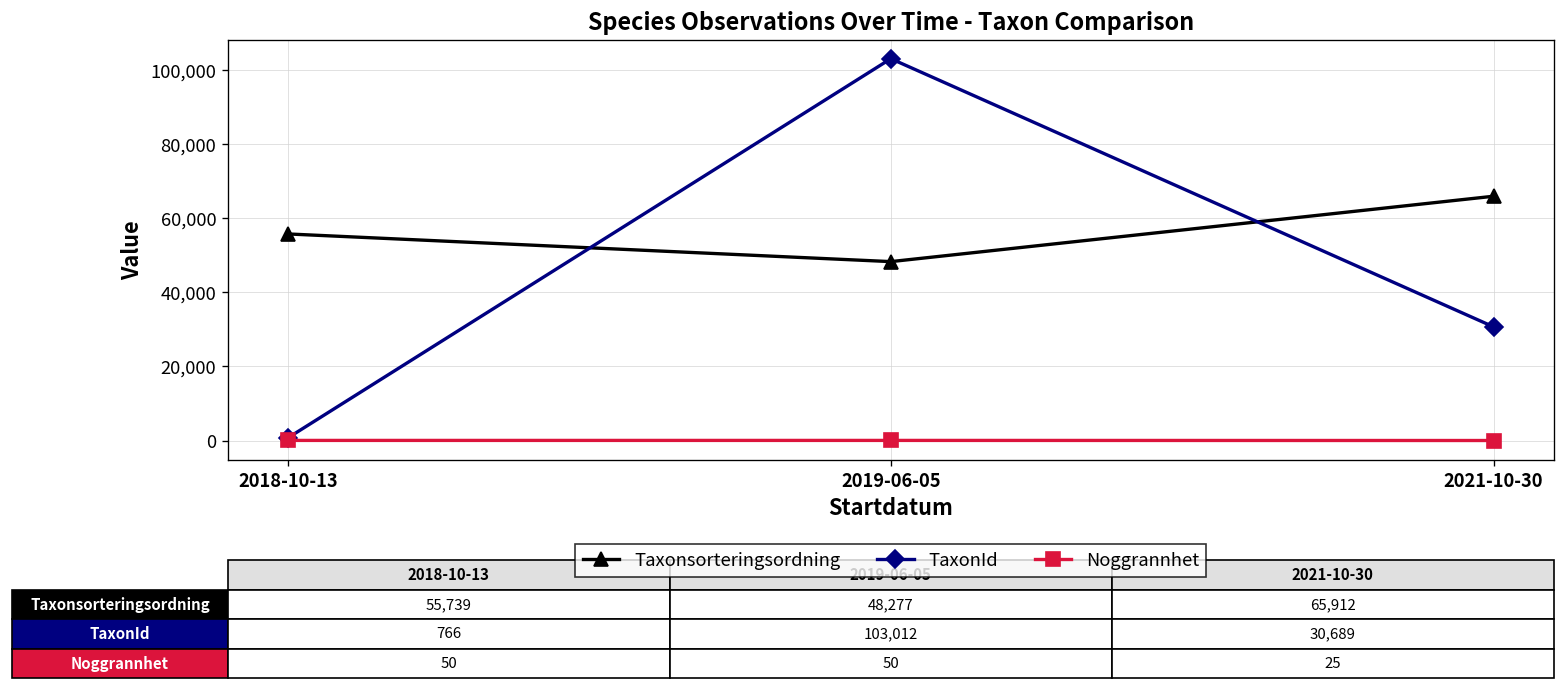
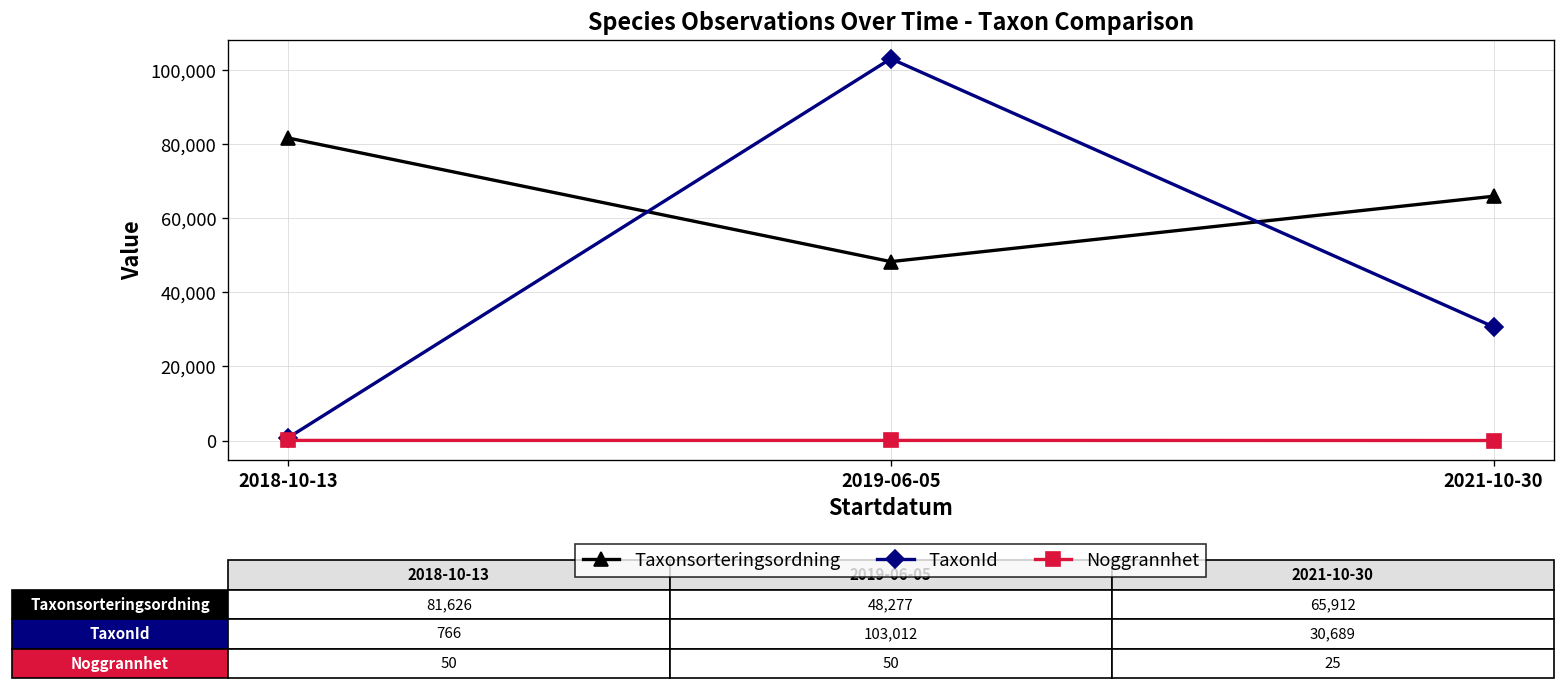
Taxonsorteringsordning, 2018-10-13: 55,739 -> 81,626
